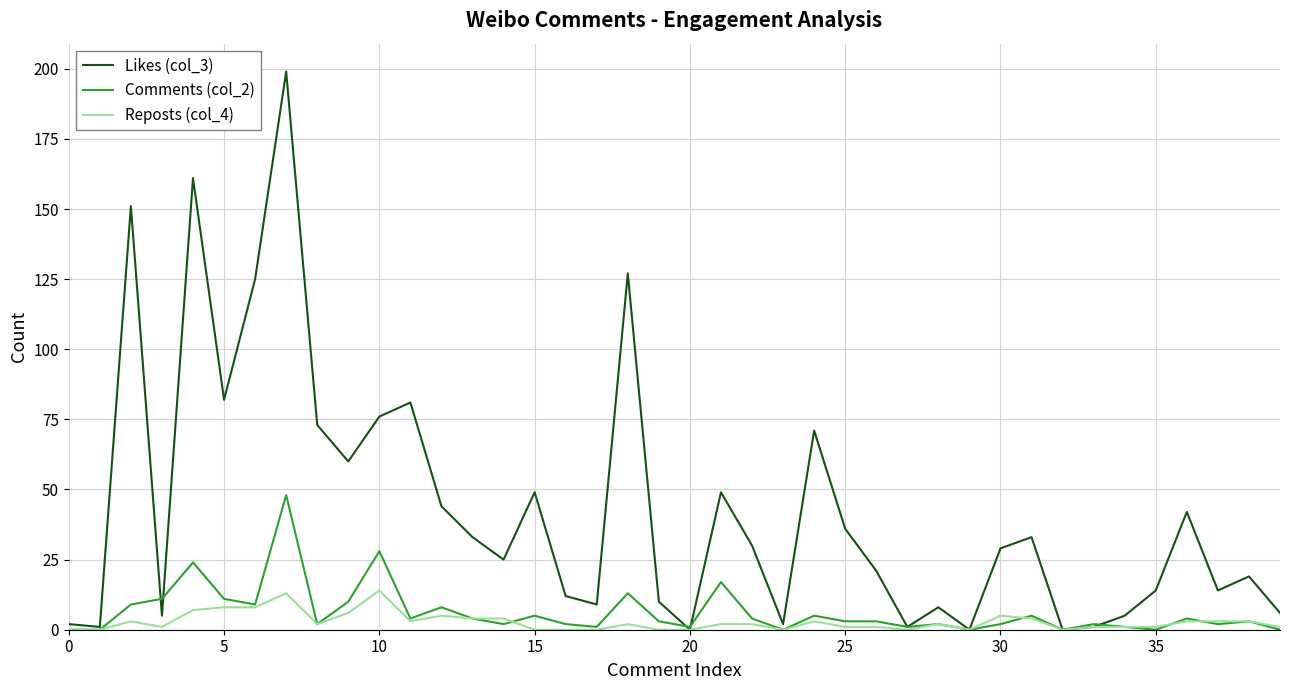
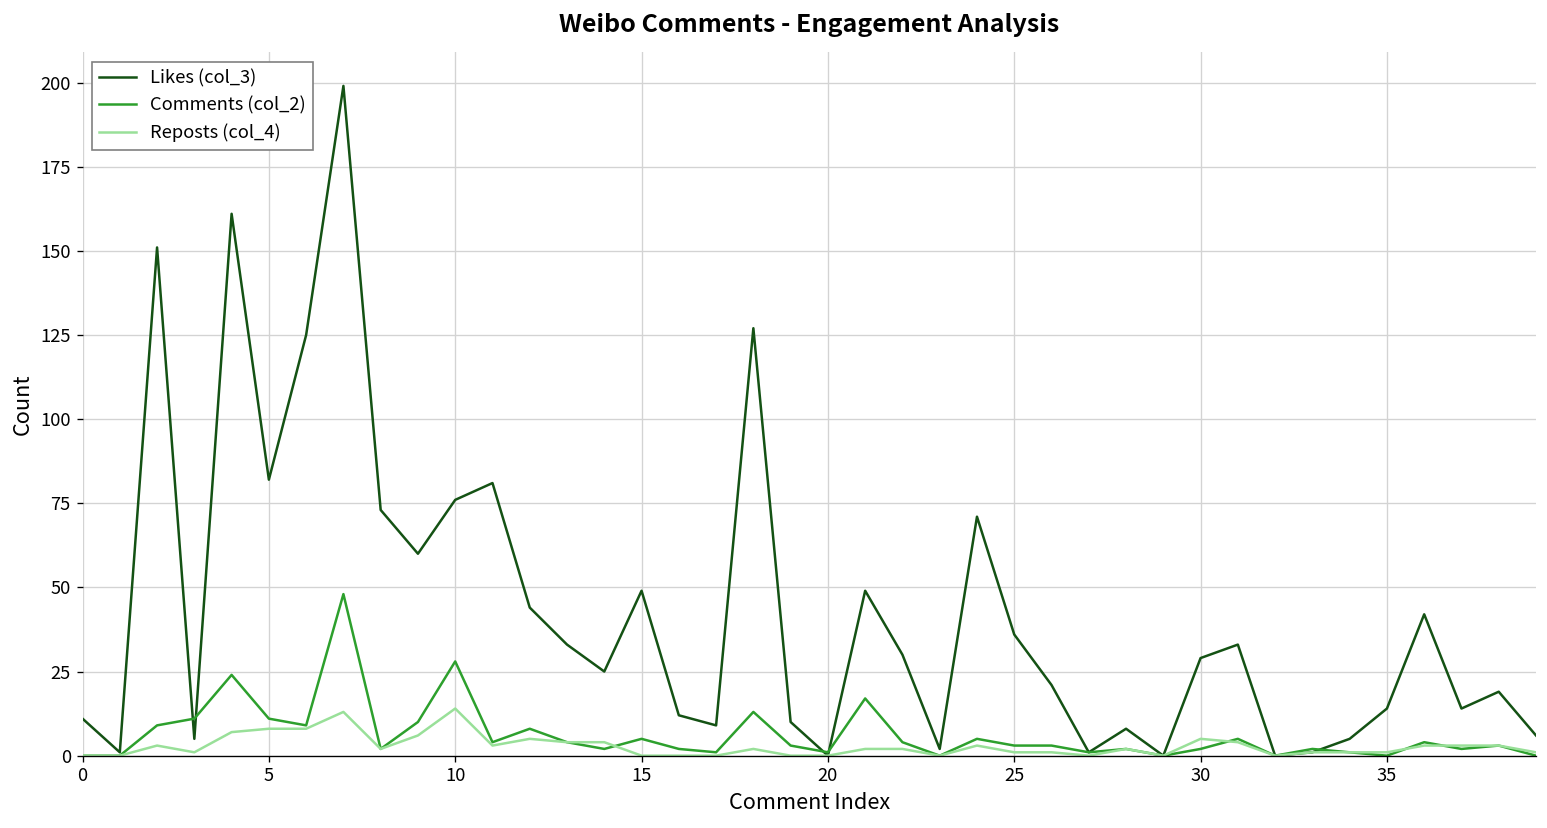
Likes (col_3), 0: 2 -> 11
